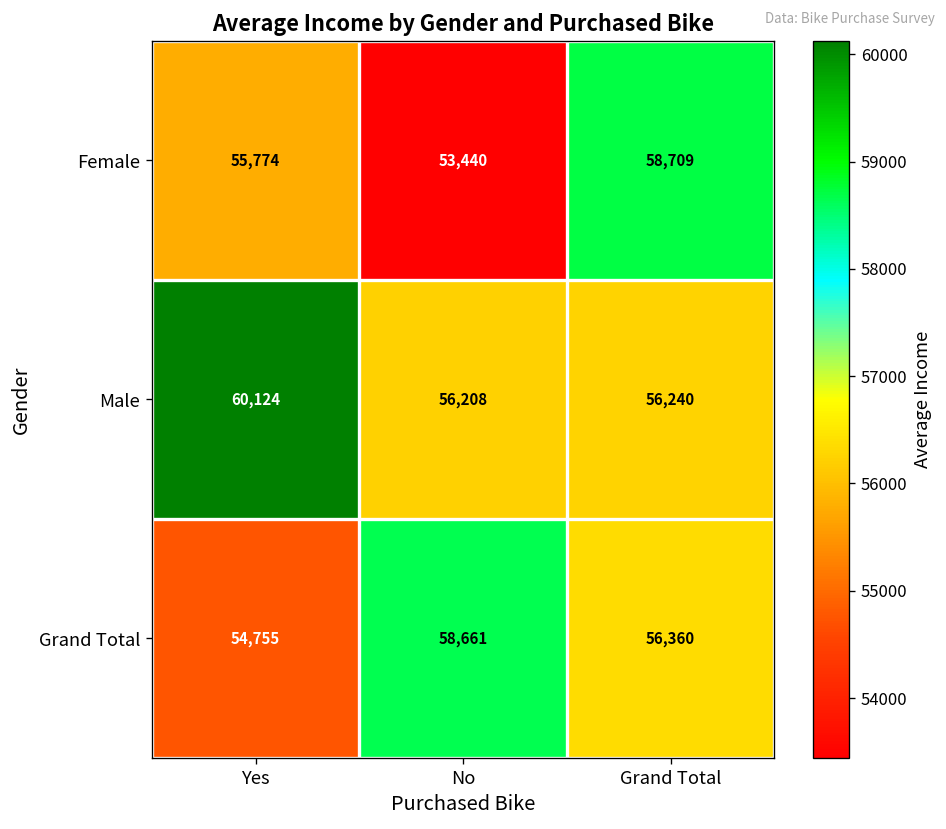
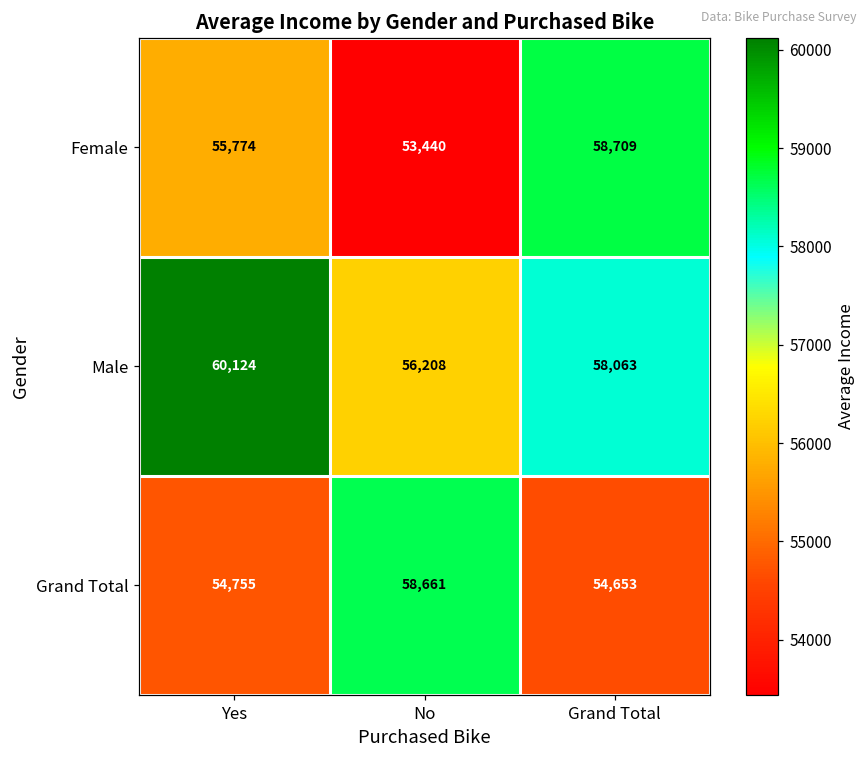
Male, Grand Total: 56,240 -> 58,063
Grand Total, Grand Total: 56,360 -> 54,653
